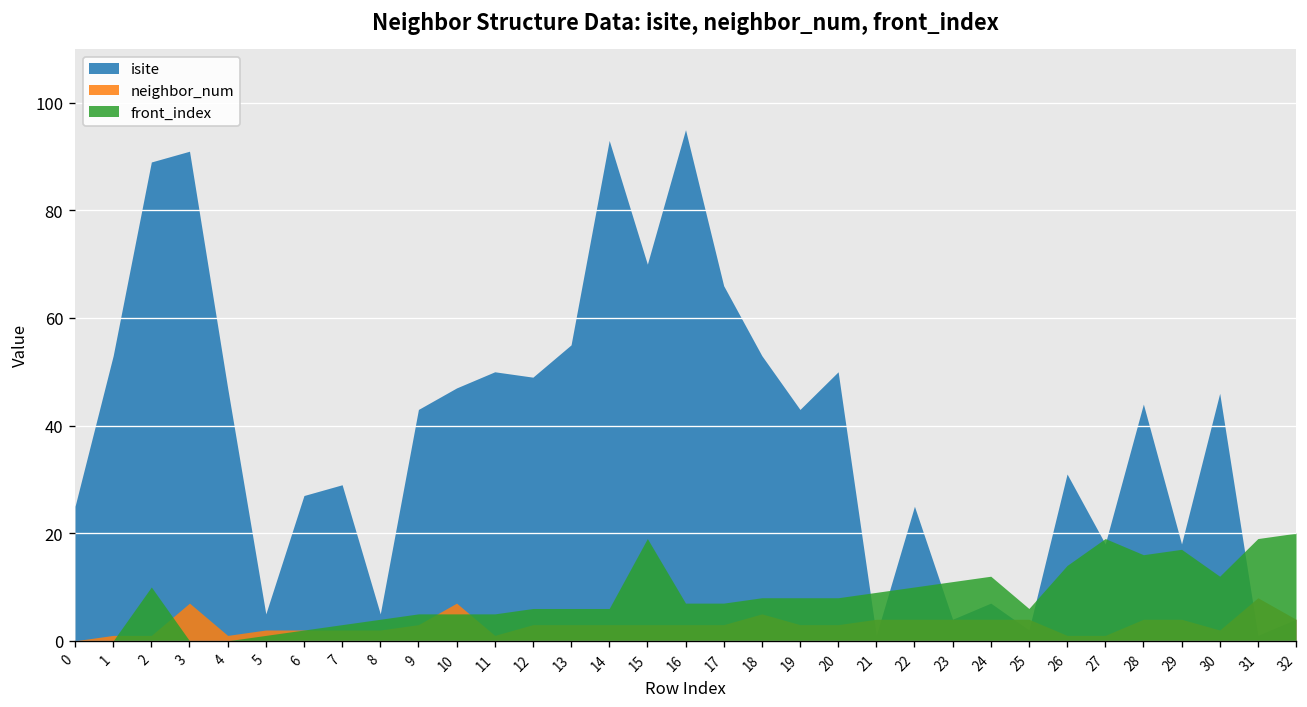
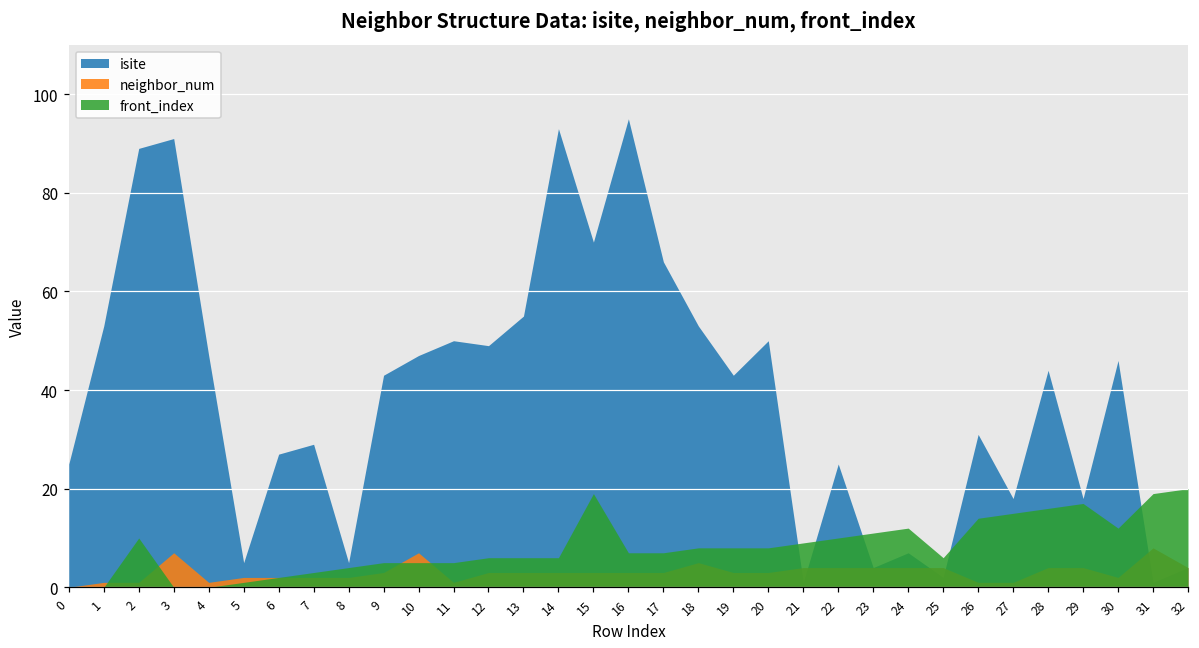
front_index, 27: 19 -> 15
